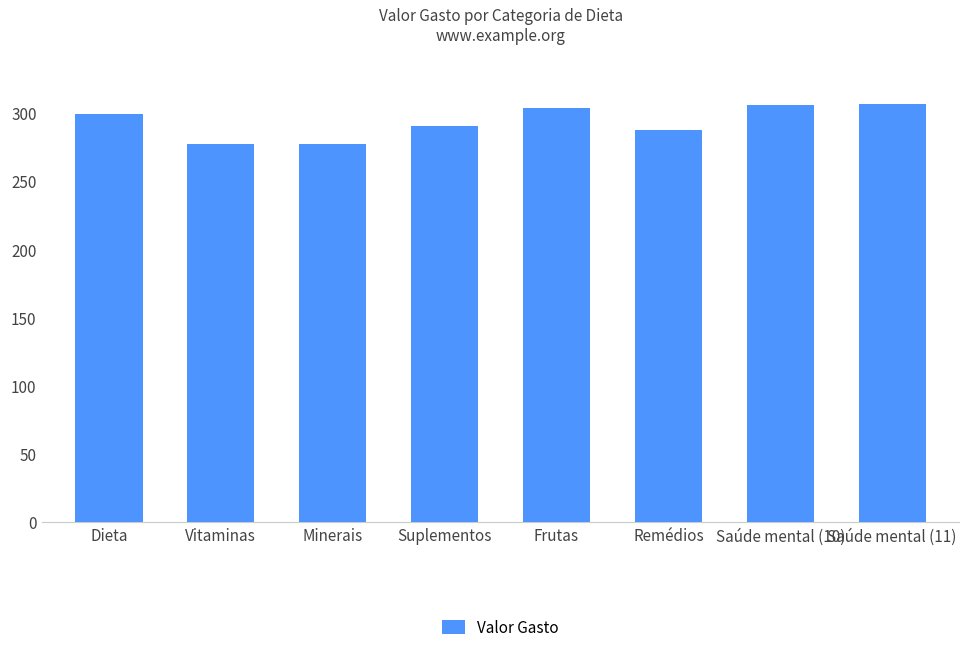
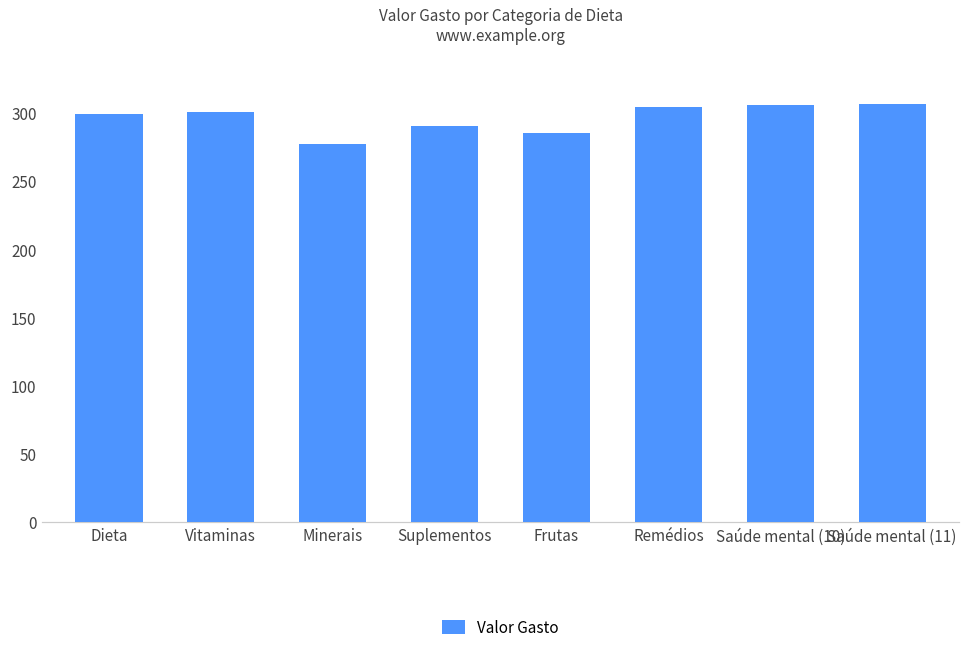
Vitaminas: 278 -> 301
Frutas: 304 -> 286
Remédios: 288 -> 305
